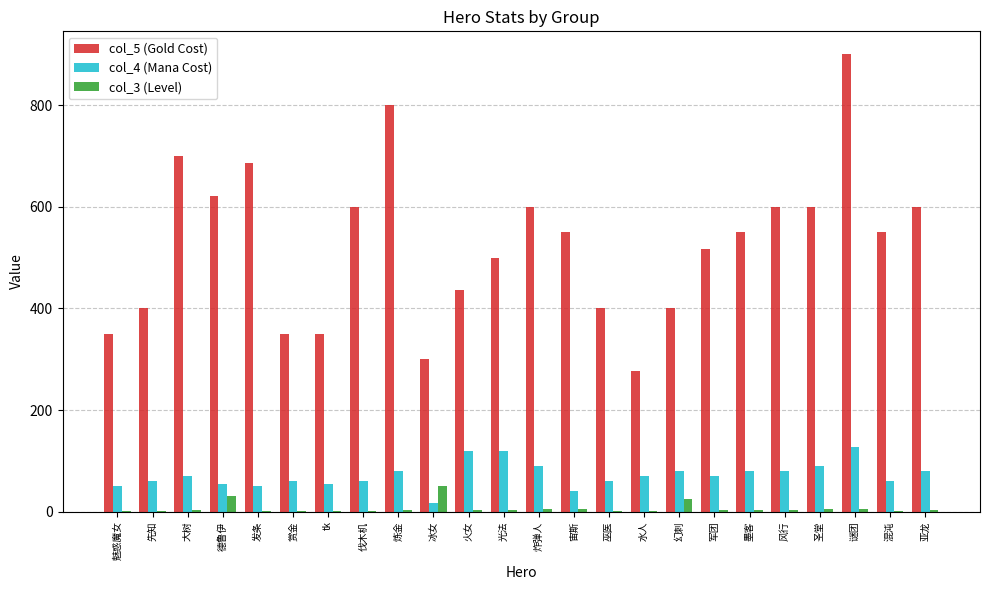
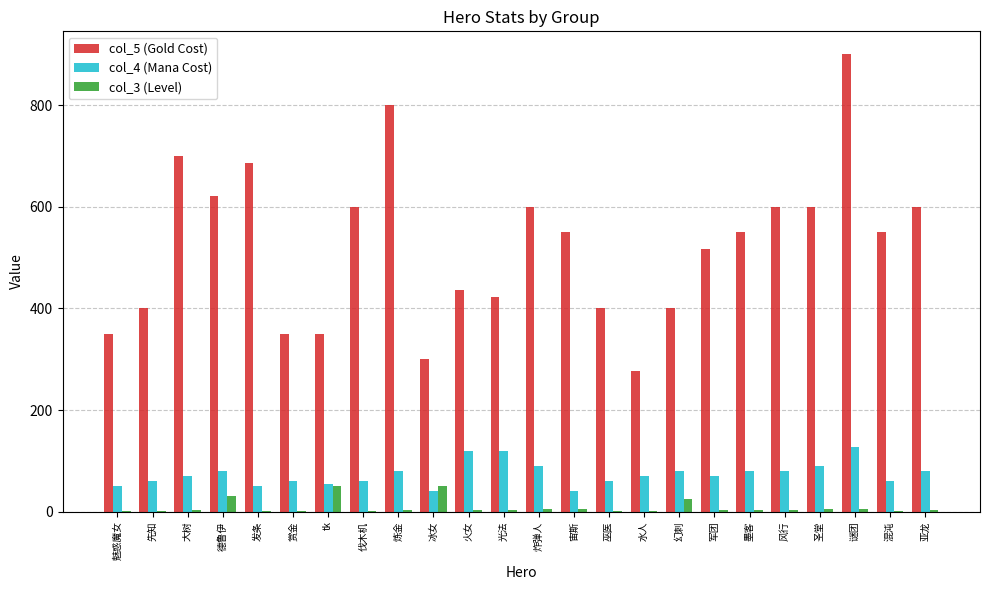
col_4 (Mana Cost), 德鲁伊: 50 -> 80
col_3 (Level), tk: 0 -> 50
col_4 (Mana Cost), 冰女: 20 -> 40
col_5 (Gold Cost), 光法: 500 -> 420
